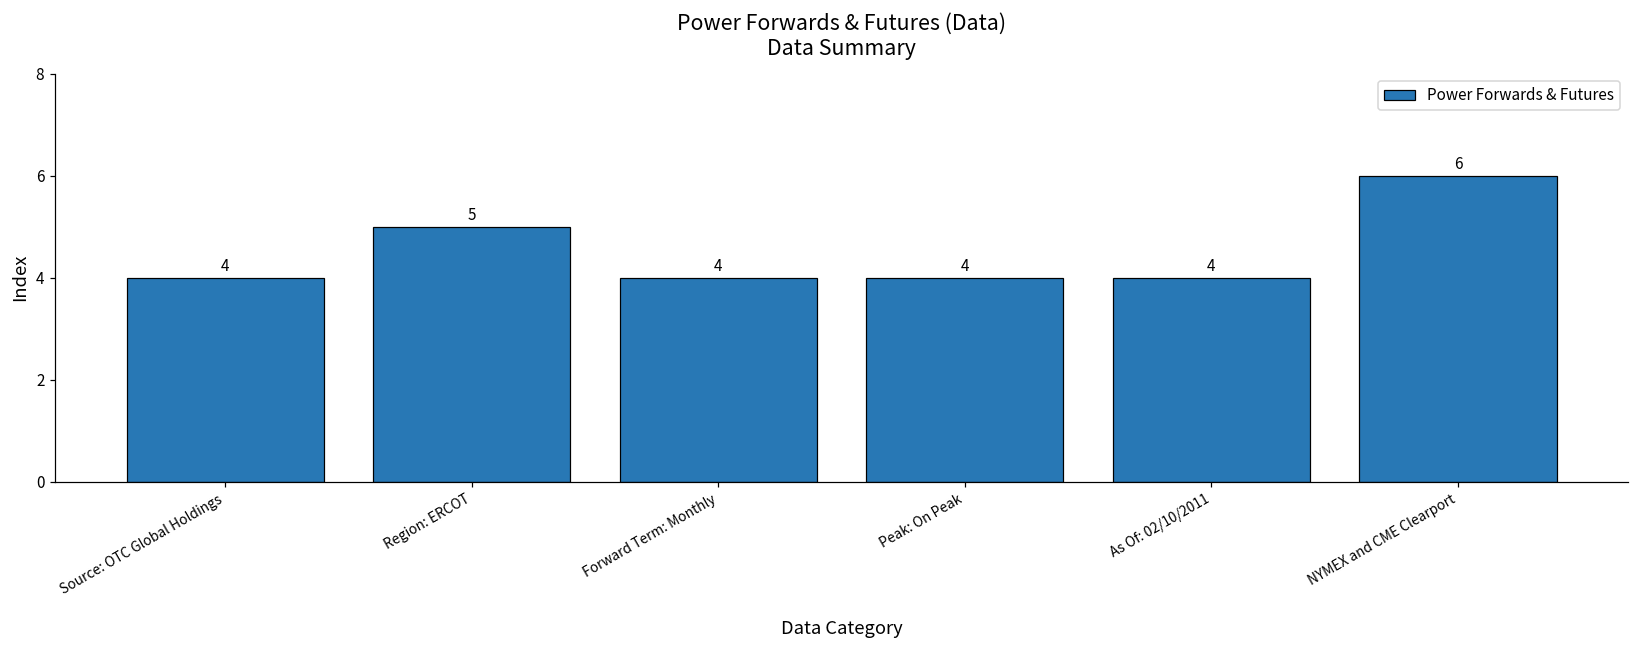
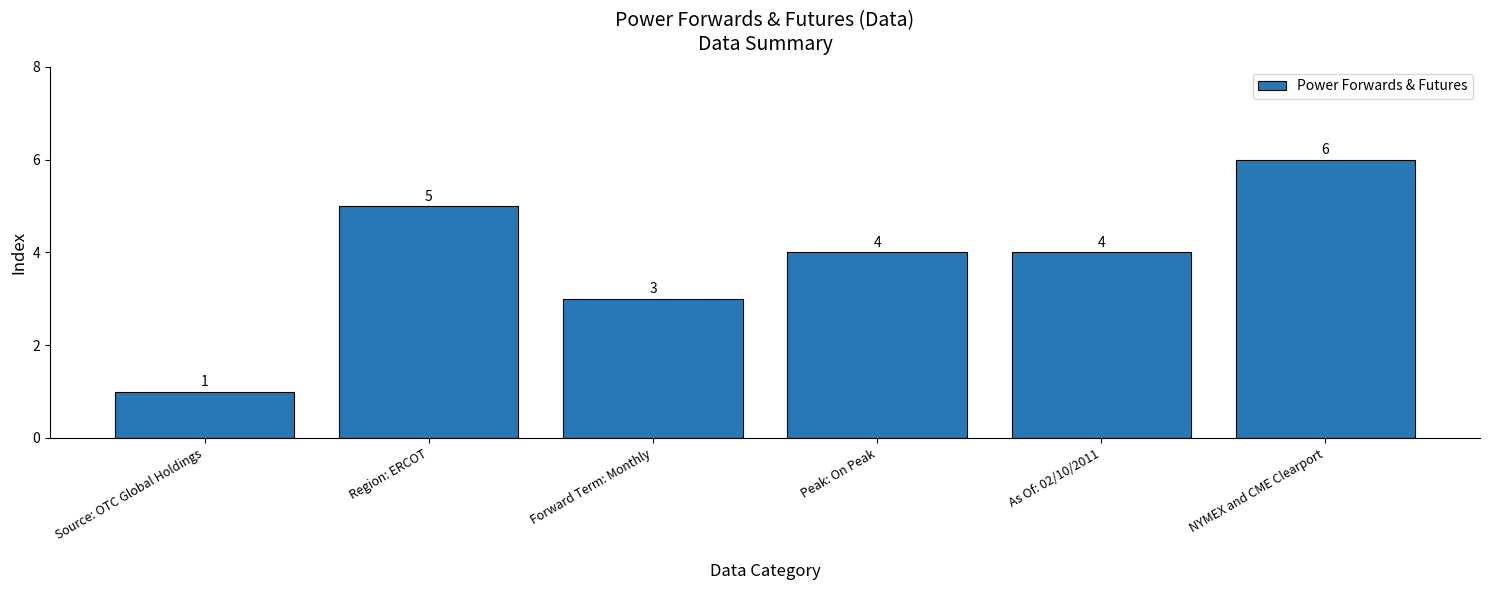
Source: OTC Global Holdings: 4 -> 1
Forward Term: Monthly: 4 -> 3
